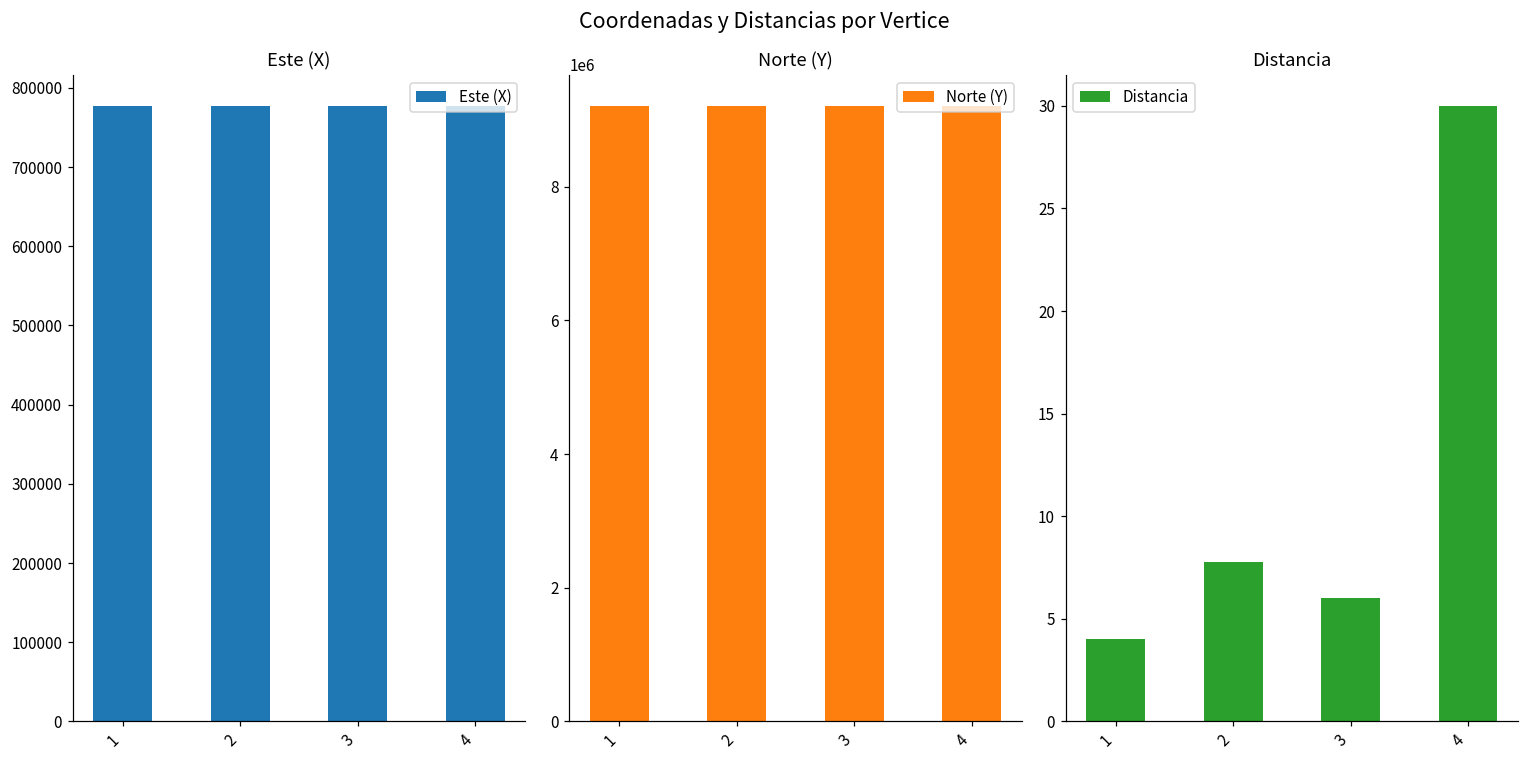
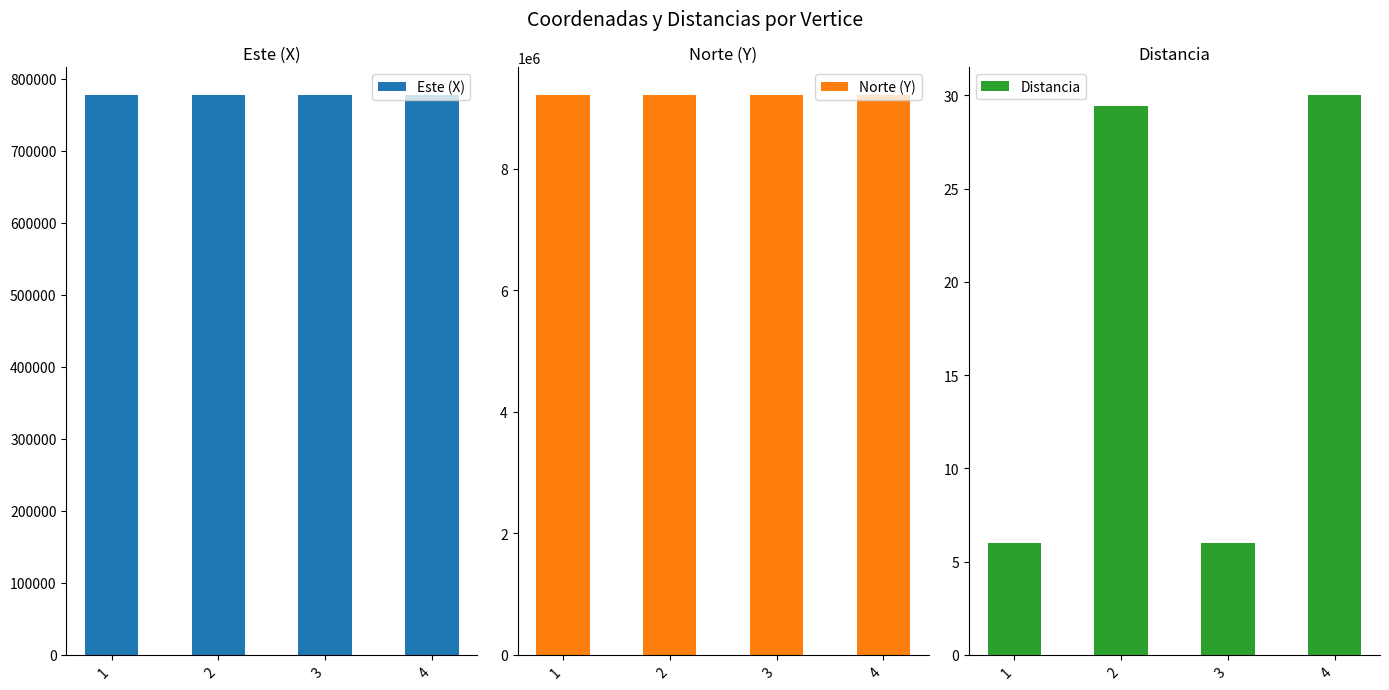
Distancia, 1: 4 -> 6
Distancia, 2: 7.8 -> 29.4
